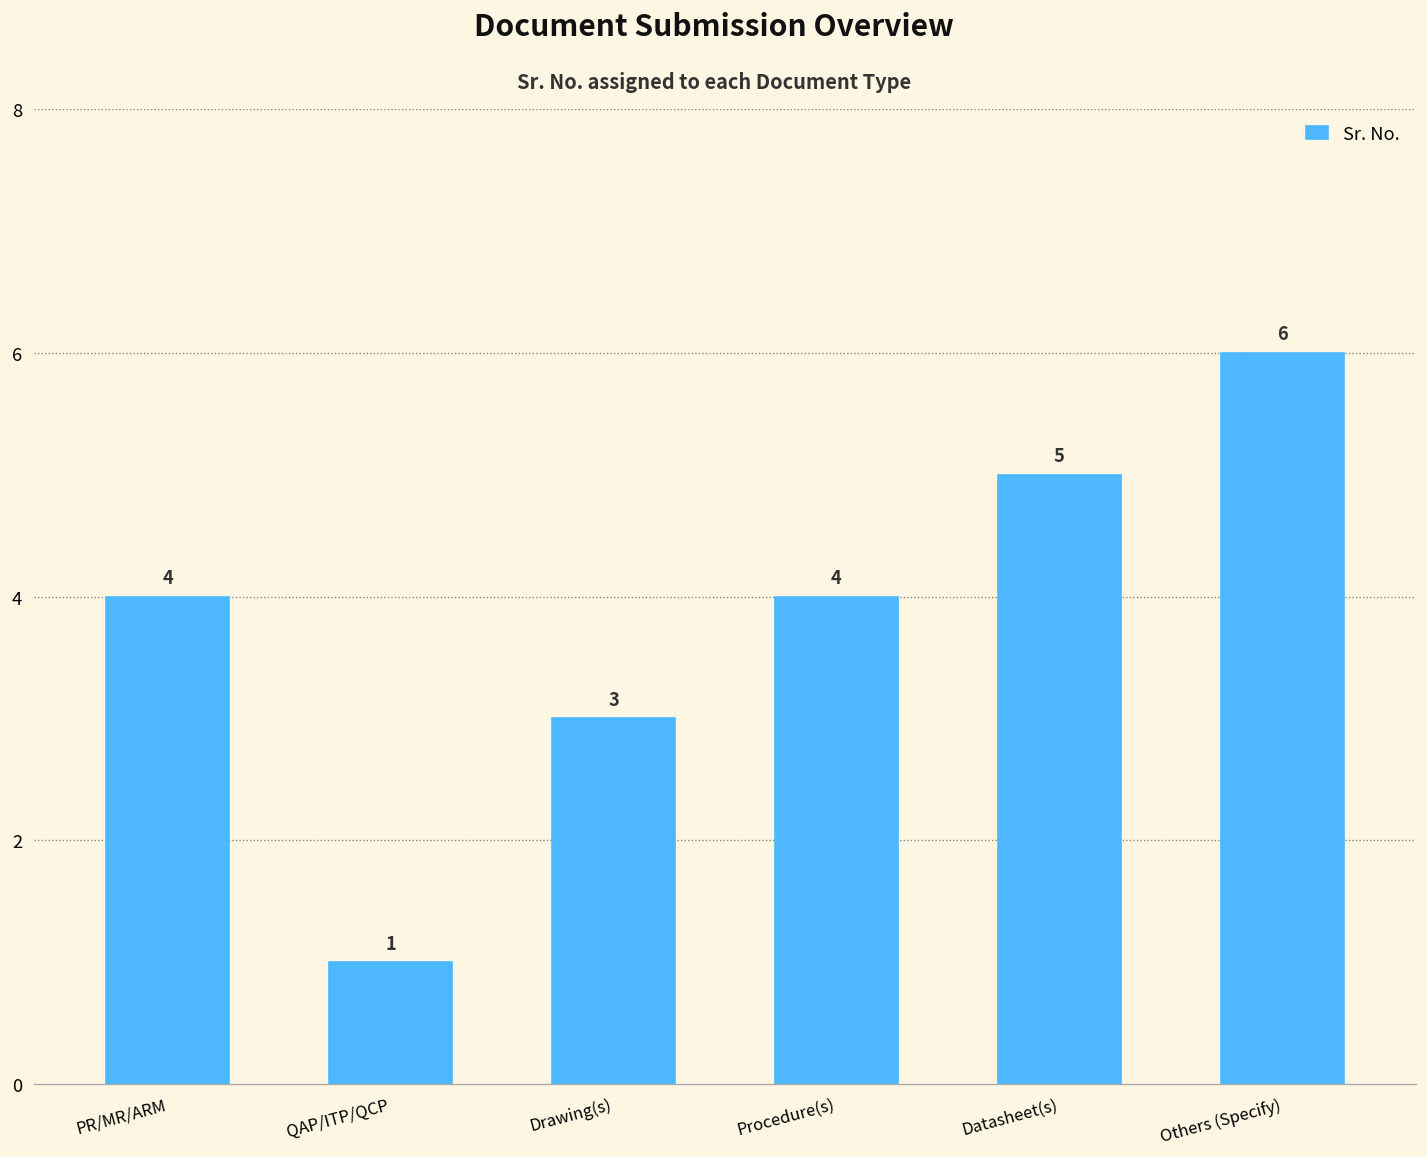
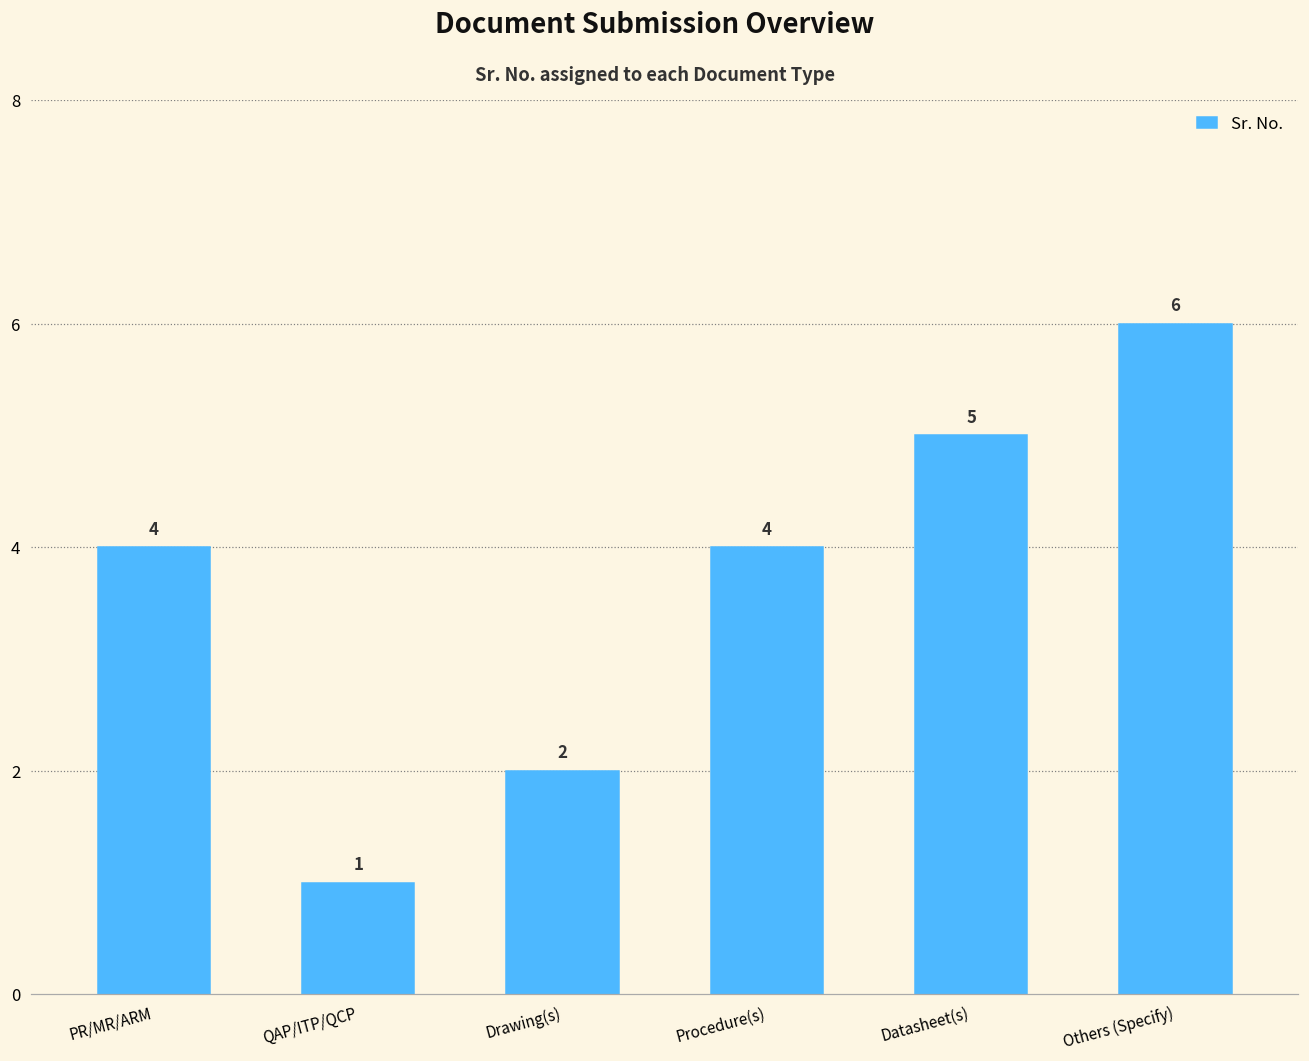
Drawing(s): 3 -> 2
